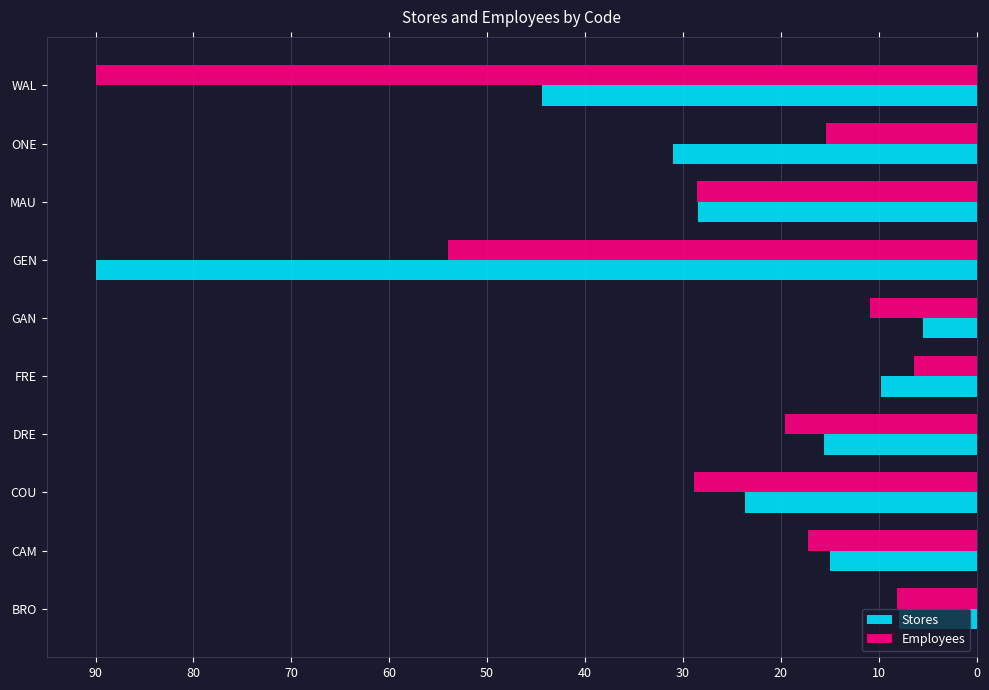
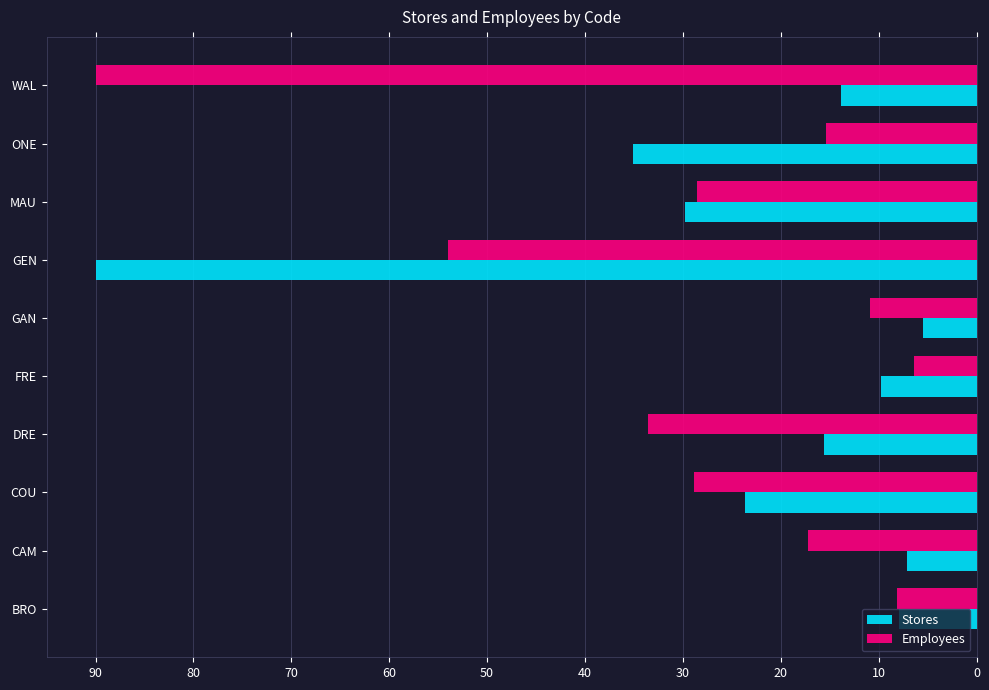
Stores, WAL: 44 -> 14
Stores, ONE: 31 -> 35
Stores, MAU: 28 -> 30
Employees, DRE: 20 -> 34
Stores, CAM: 15 -> 7
